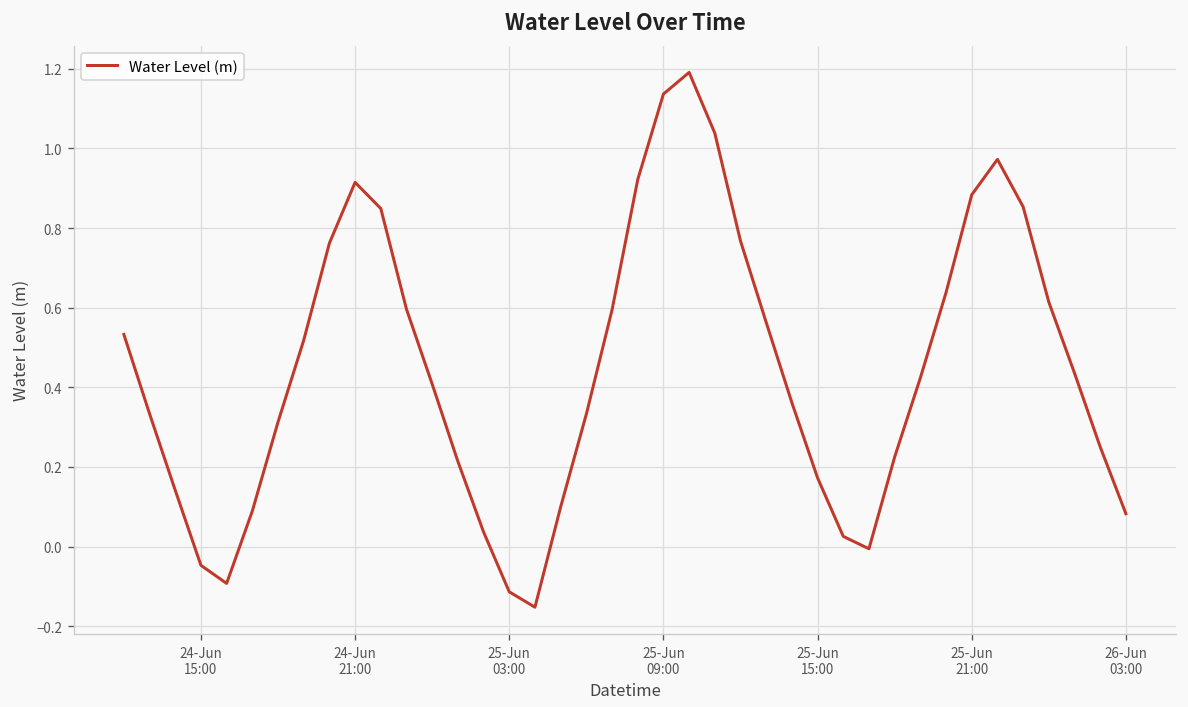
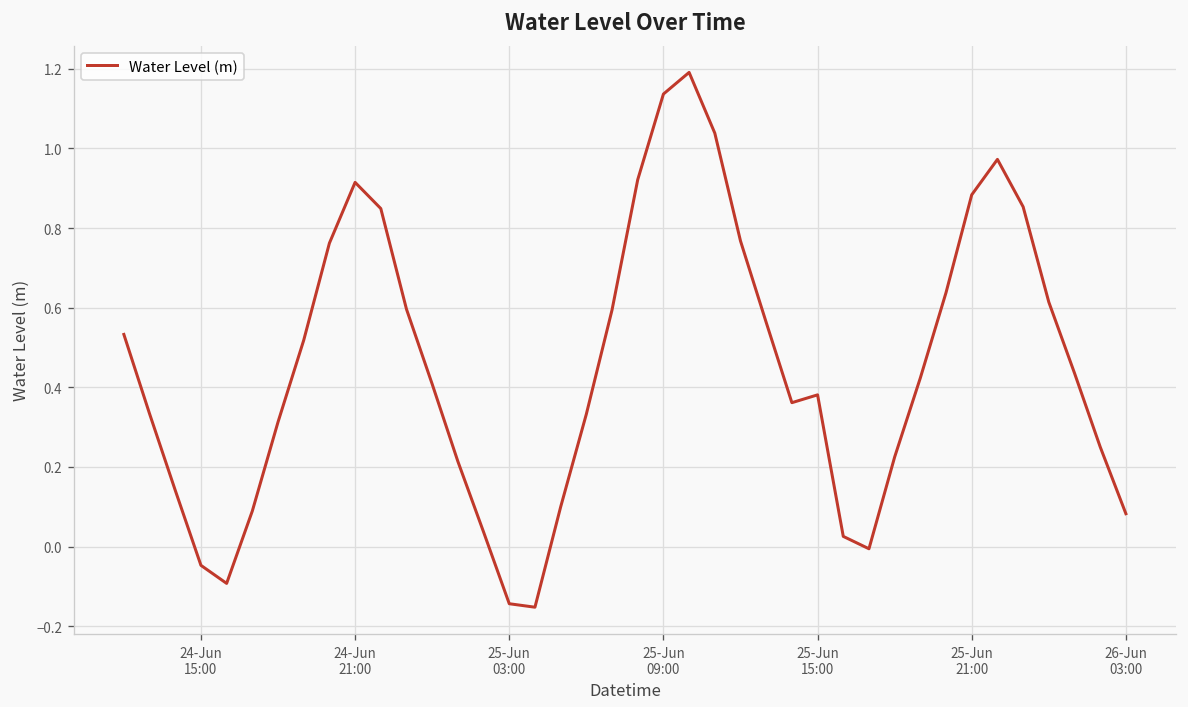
25-Jun 03:00: -0.11 -> -0.14
25-Jun 15:00: 0.17 -> 0.38
